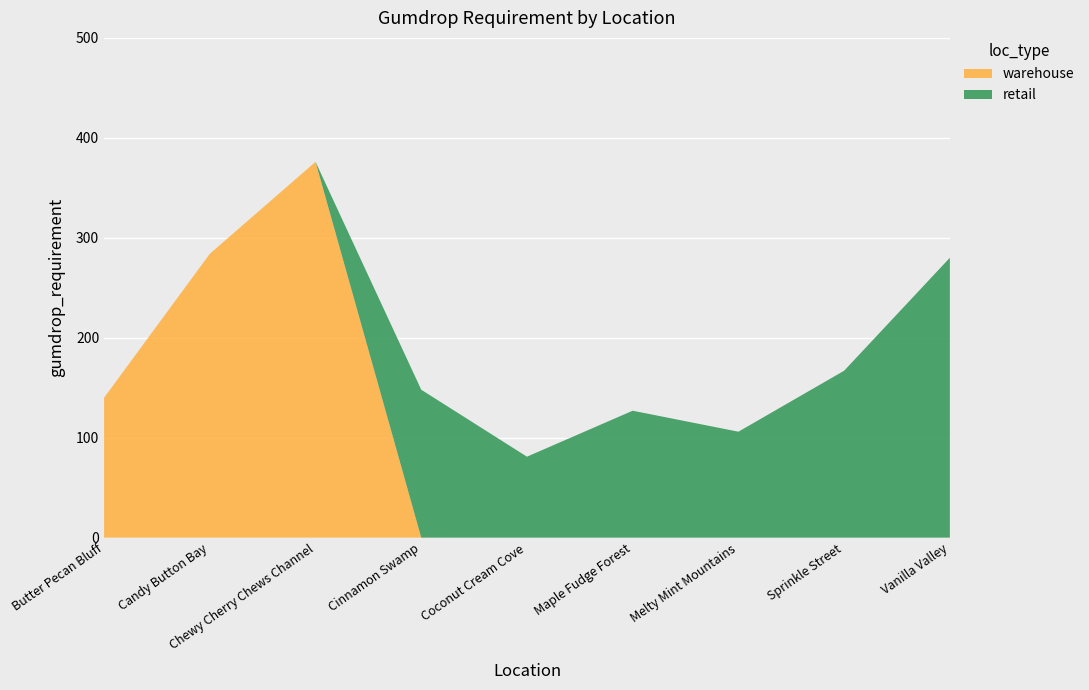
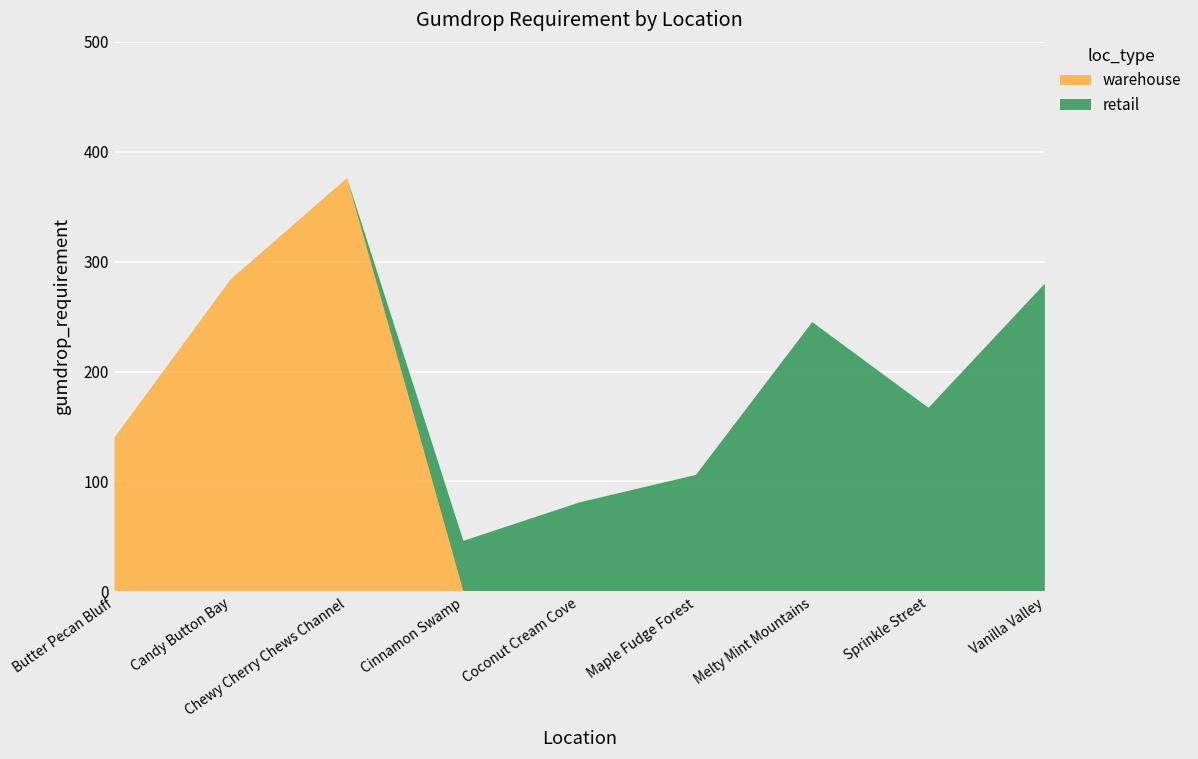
retail, Cinnamon Swamp: 150 -> 50
retail, Maple Fudge Forest: 130 -> 110
retail, Melty Mint Mountains: 110 -> 250
